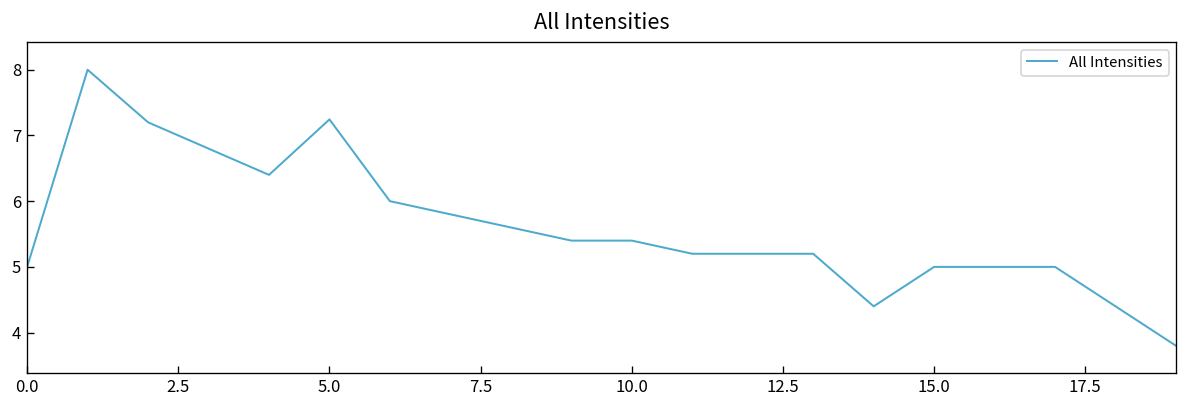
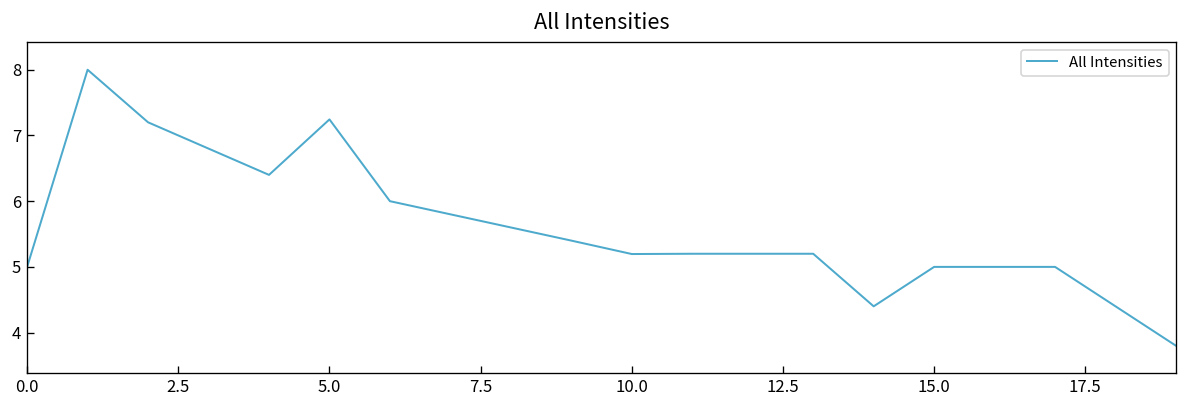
10.0: 5.4 -> 5.2
